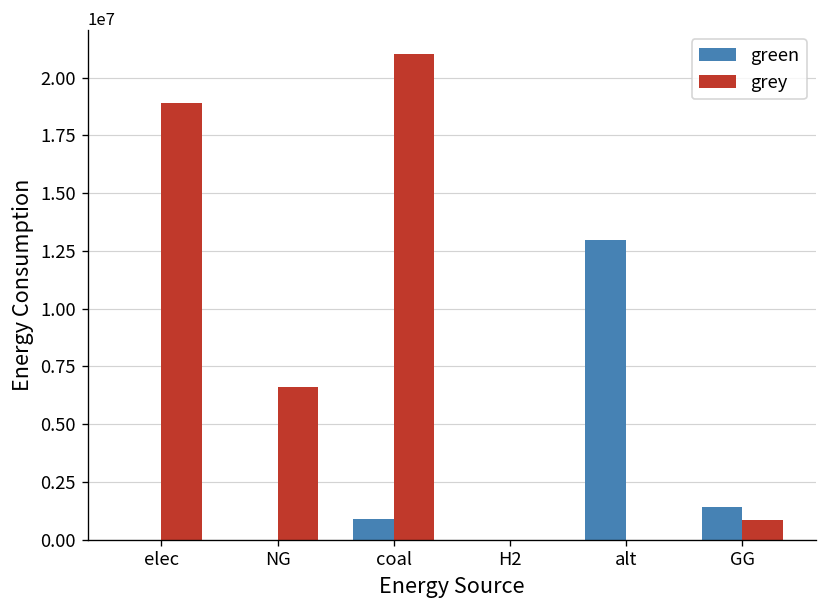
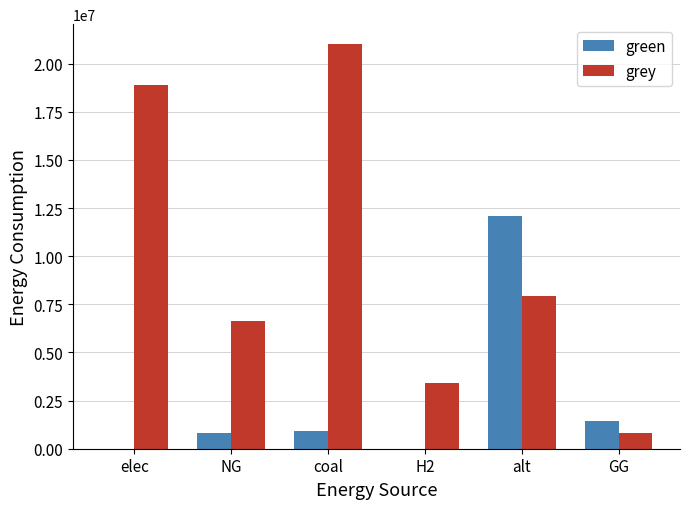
green, NG: 0 -> 800000
grey, H2: 0 -> 3400000
green, alt: 13000000 -> 12100000
grey, alt: 0 -> 7900000
